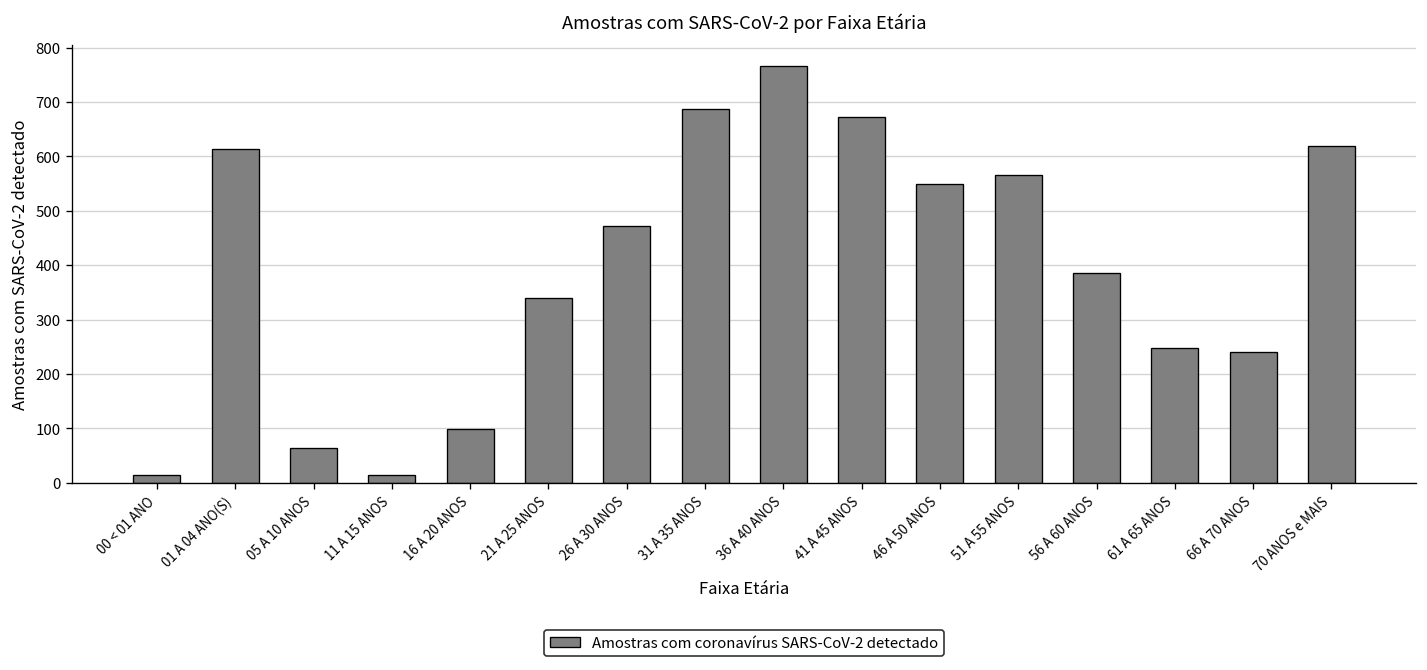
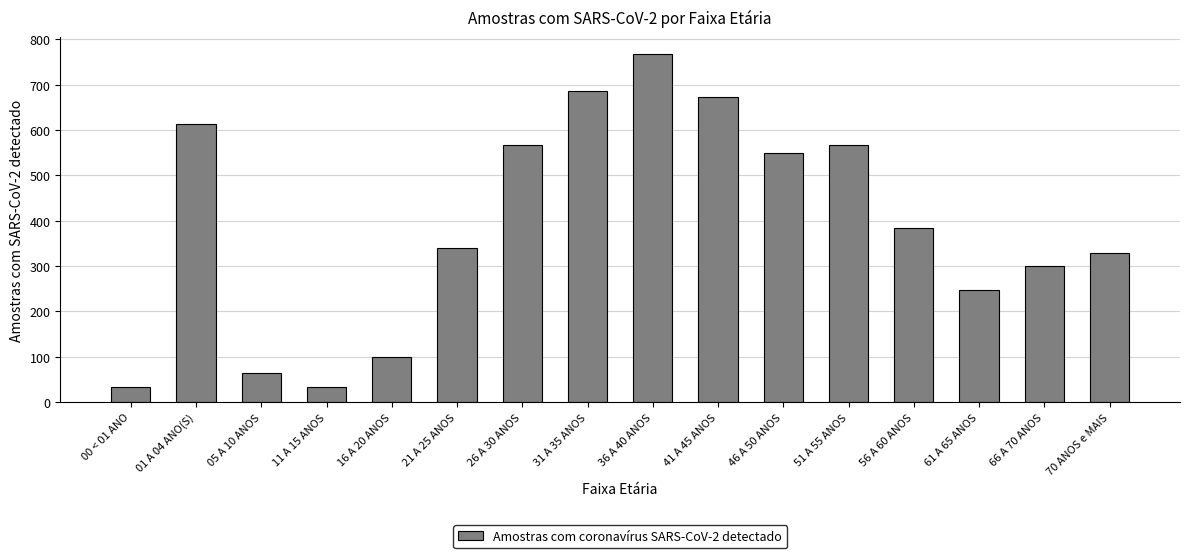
00 < 01 ANO: 10 -> 30
11 A 15 ANOS: 10 -> 30
26 A 30 ANOS: 470 -> 570
66 A 70 ANOS: 240 -> 300
70 ANOS e MAIS: 620 -> 330
